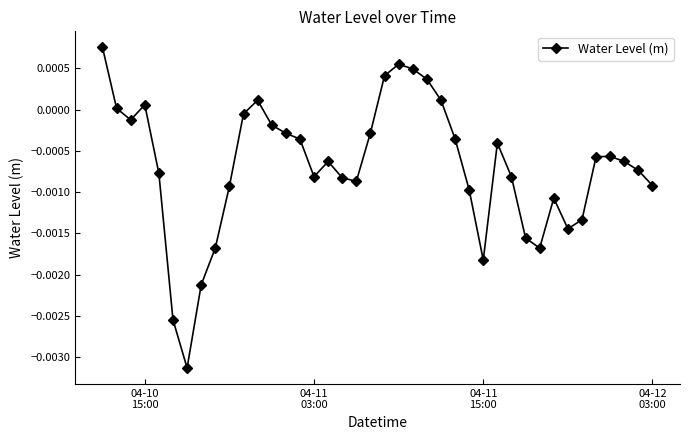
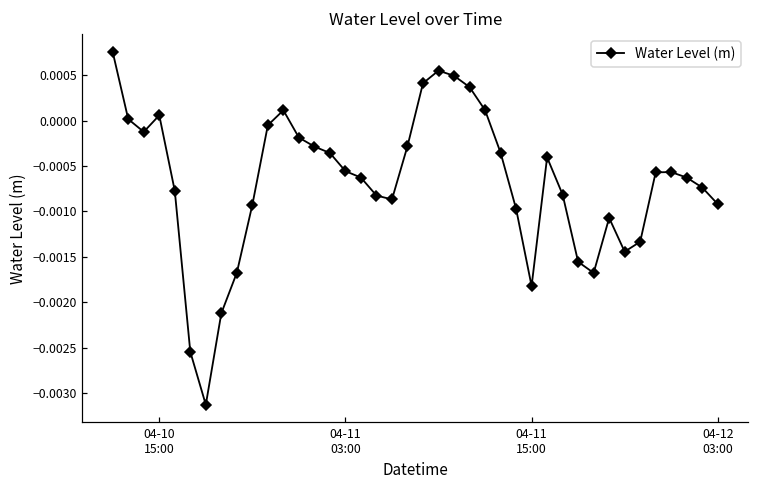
04-11 03:00: -0.0008 -> -0.0006
